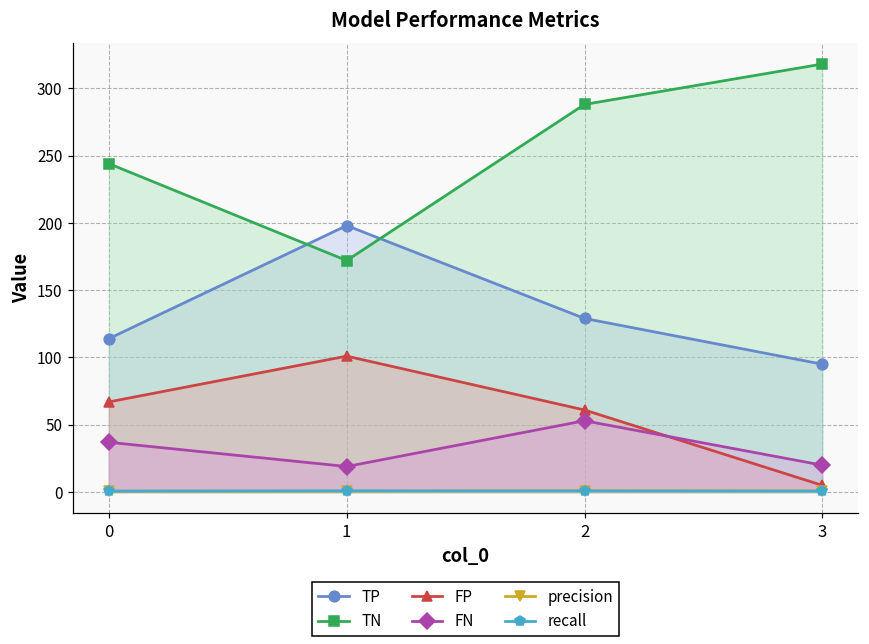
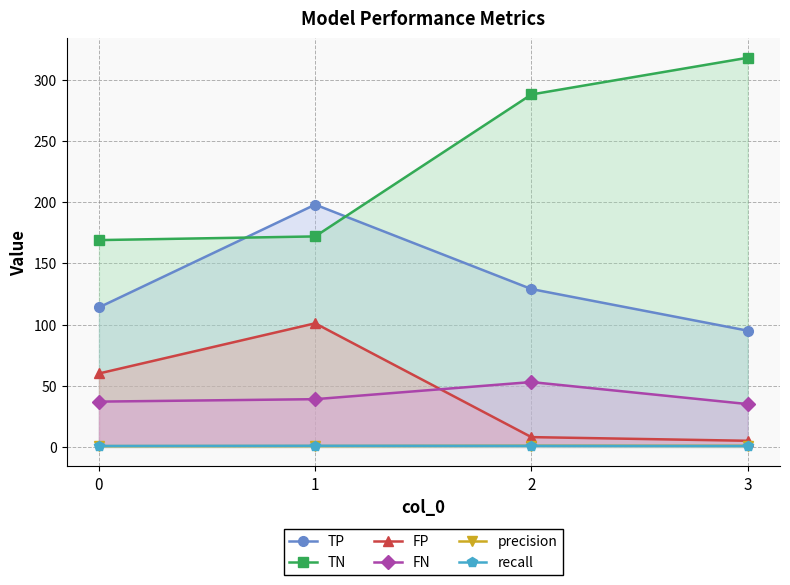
TN, 0: 244 -> 169
FP, 0: 67 -> 60
FN, 1: 19 -> 39
FP, 2: 61 -> 8
FN, 3: 20 -> 35
